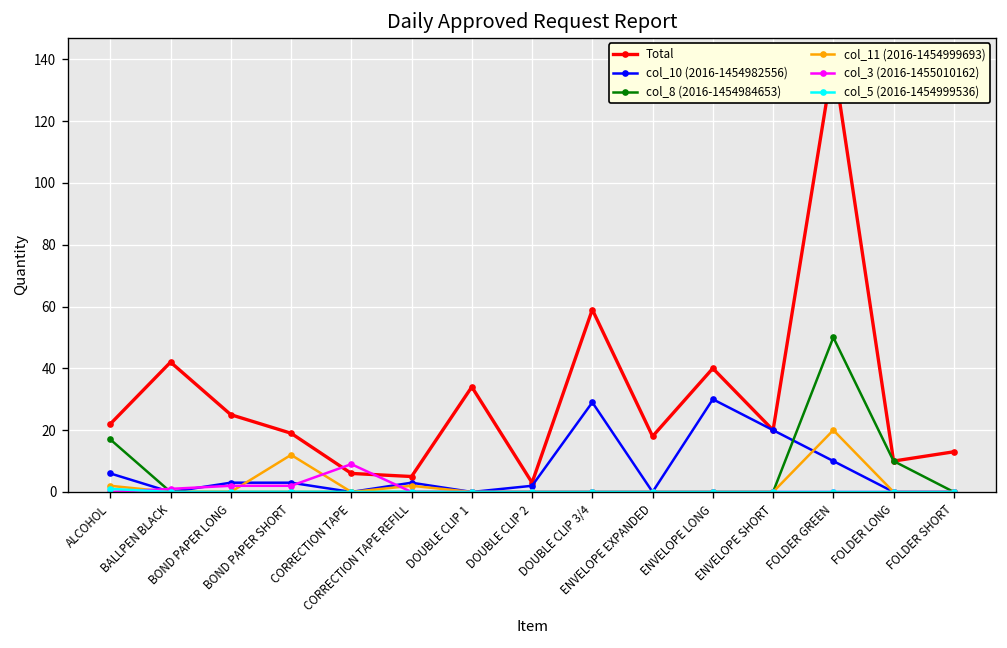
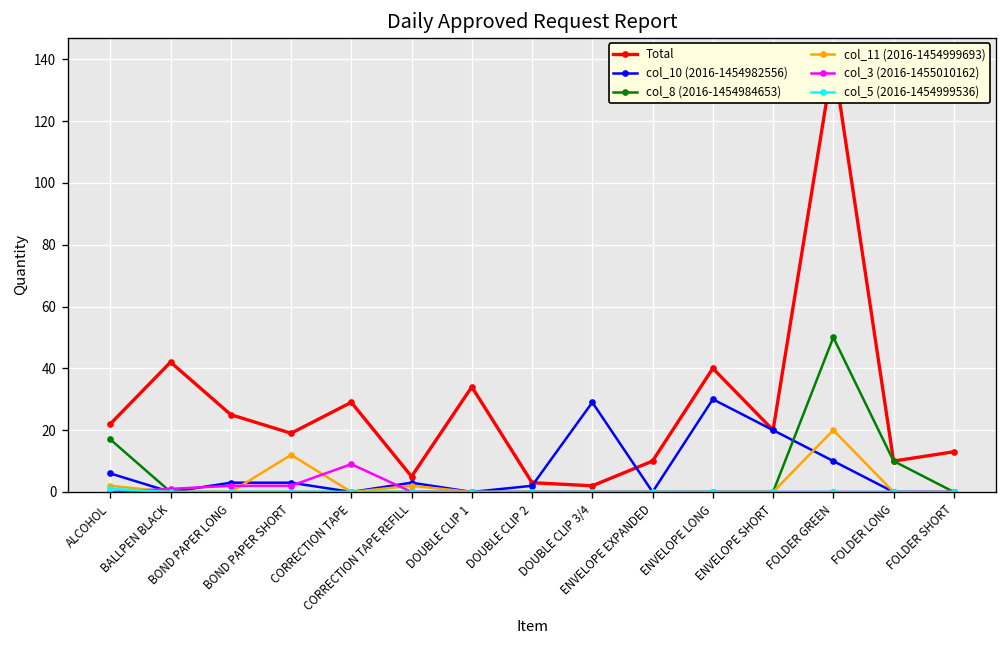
Total, CORRECTION TAPE: 6 -> 29
Total, DOUBLE CLIP 3/4: 59 -> 2
Total, ENVELOPE EXPANDED: 18 -> 10
